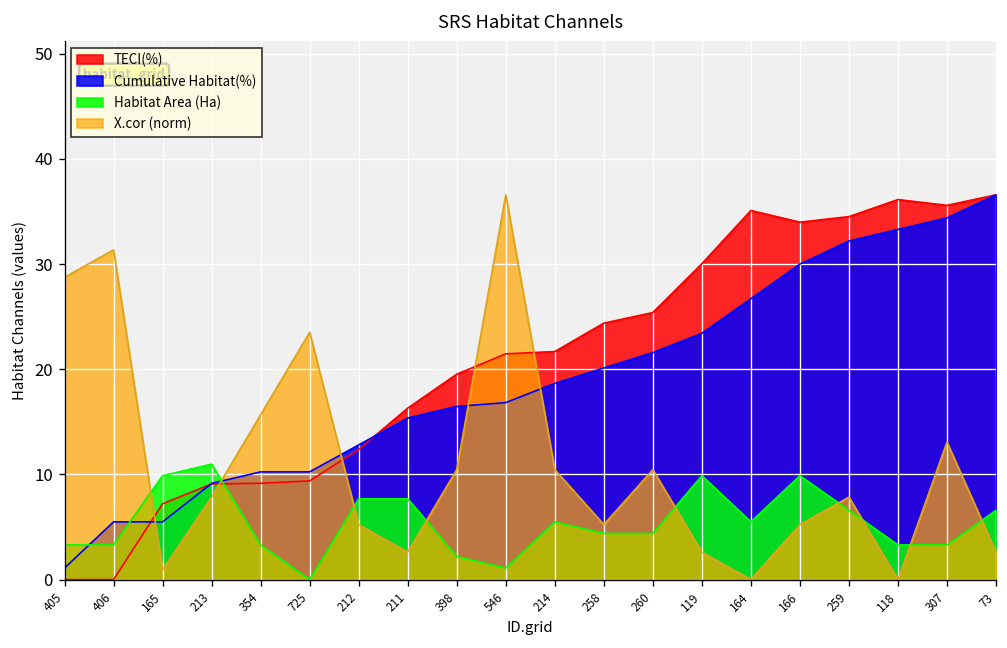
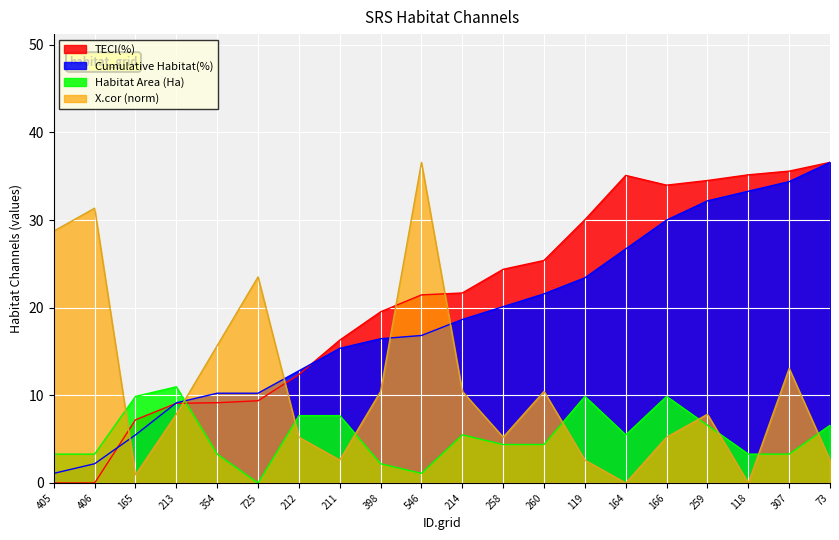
Cumulative Habitat(%), 406: 5 -> 2
TECI(%), 118: 36 -> 35
